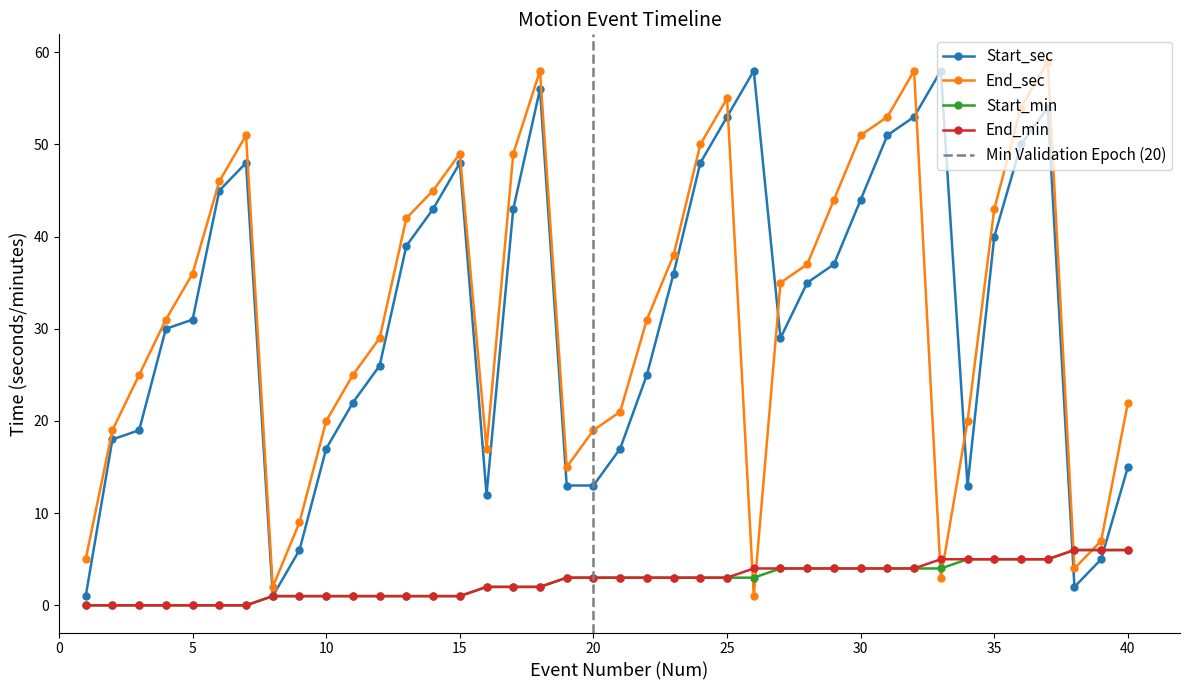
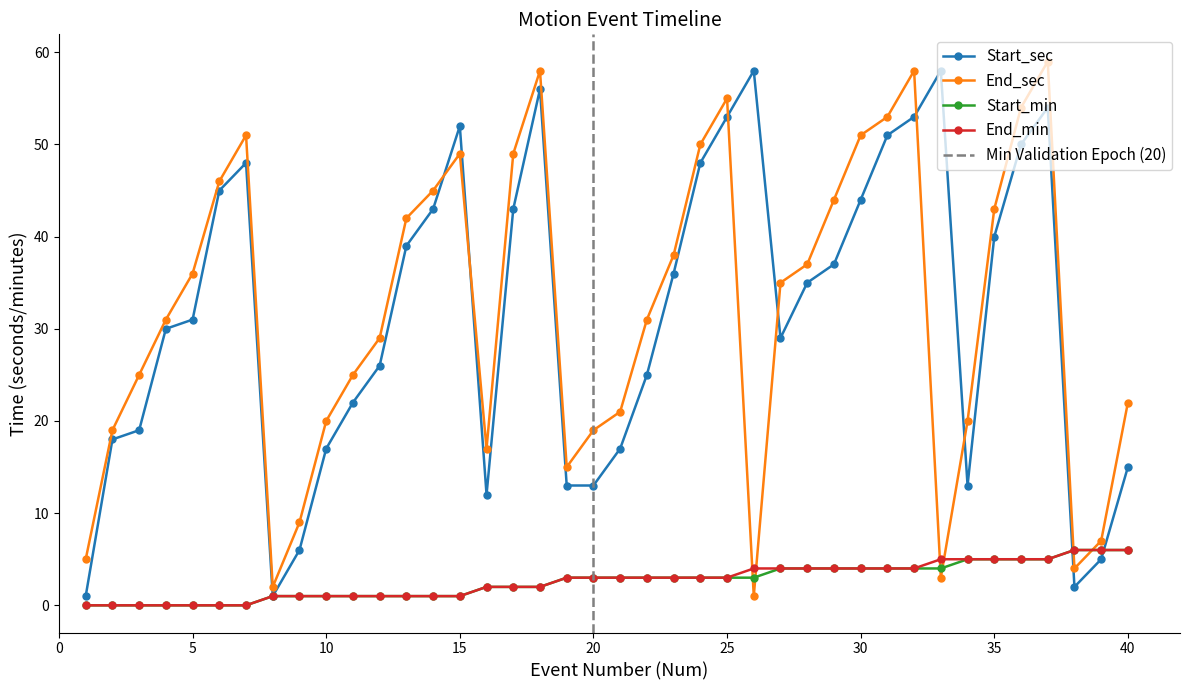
Start_sec, 15: 48 -> 52
